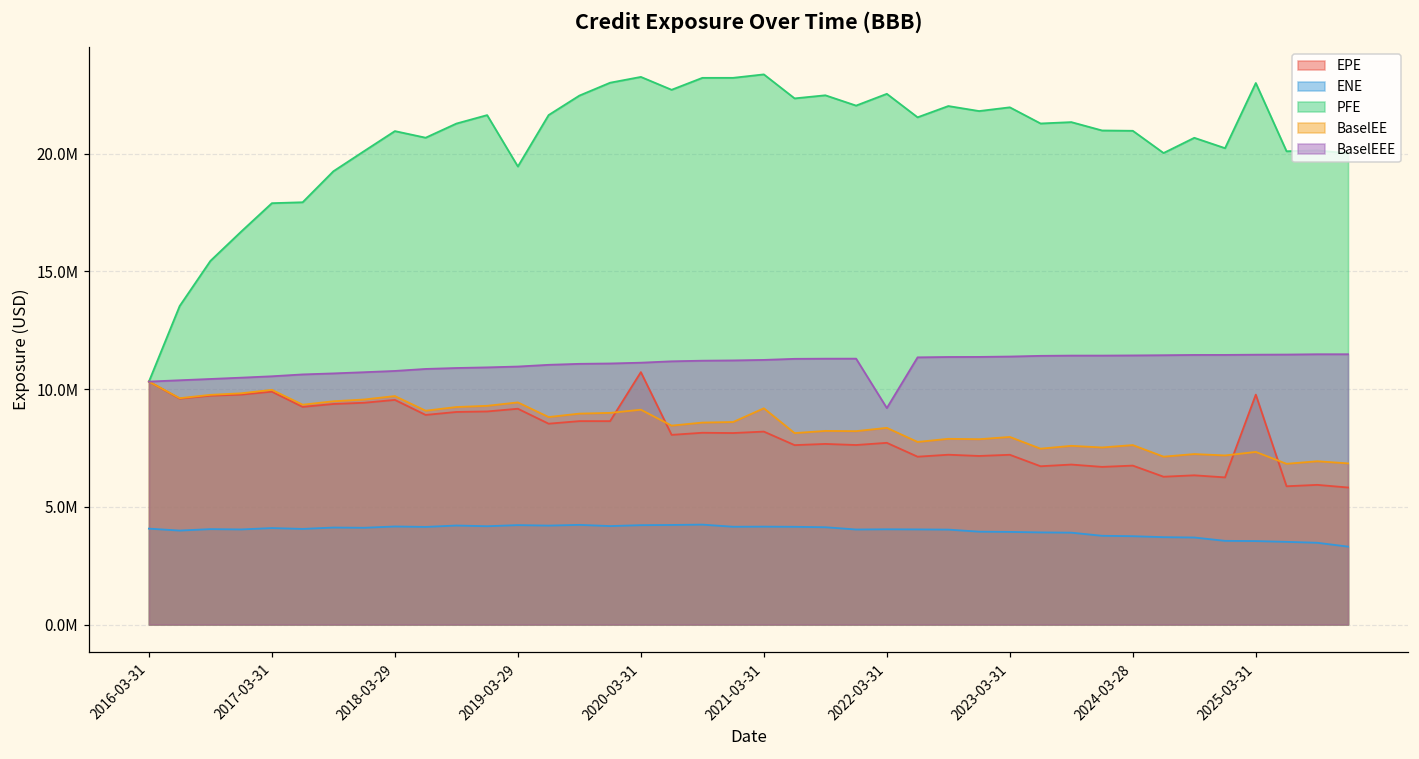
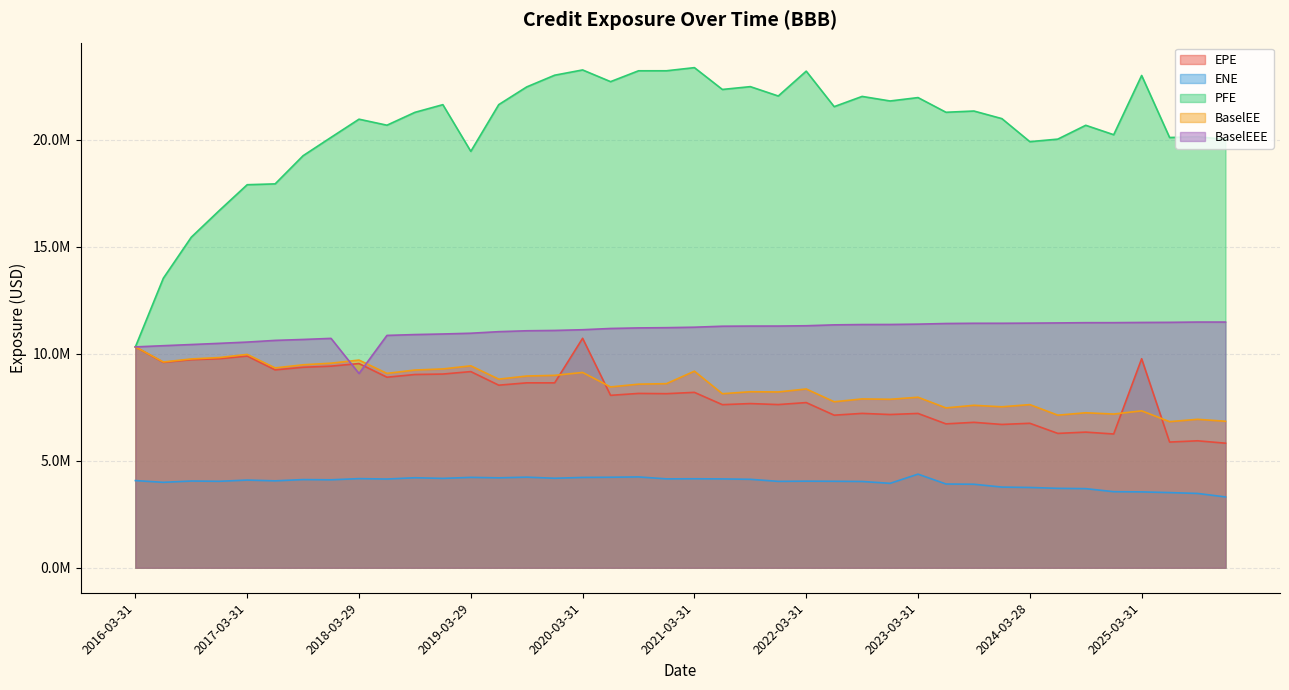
BaselEEE, 2018-03-29: 10800000 -> 9100000
PFE, 2022-03-31: 22500000 -> 23200000
BaselEEE, 2022-03-31: 9200000 -> 11300000
ENE, 2023-03-31: 3900000 -> 4400000
PFE, 2024-03-28: 21000000 -> 19900000
